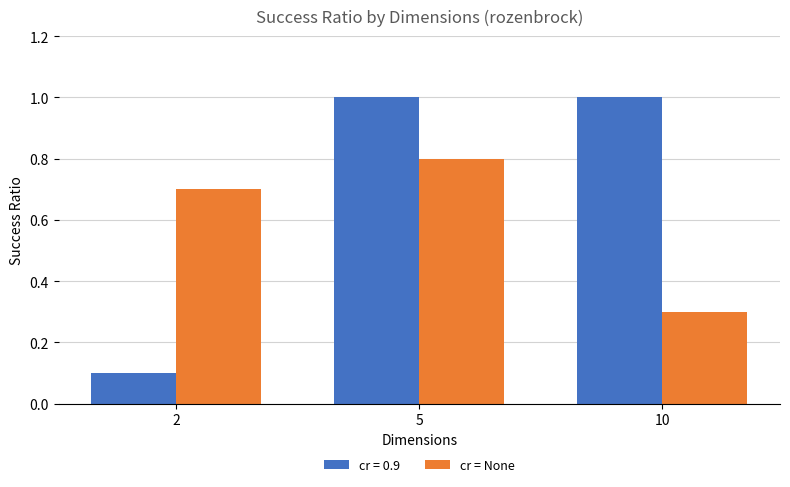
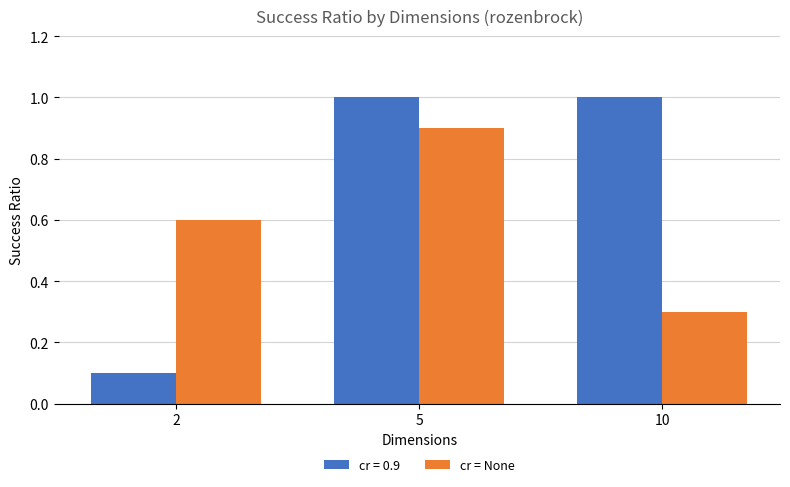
cr = None, 2: 0.7 -> 0.6
cr = None, 5: 0.8 -> 0.9
